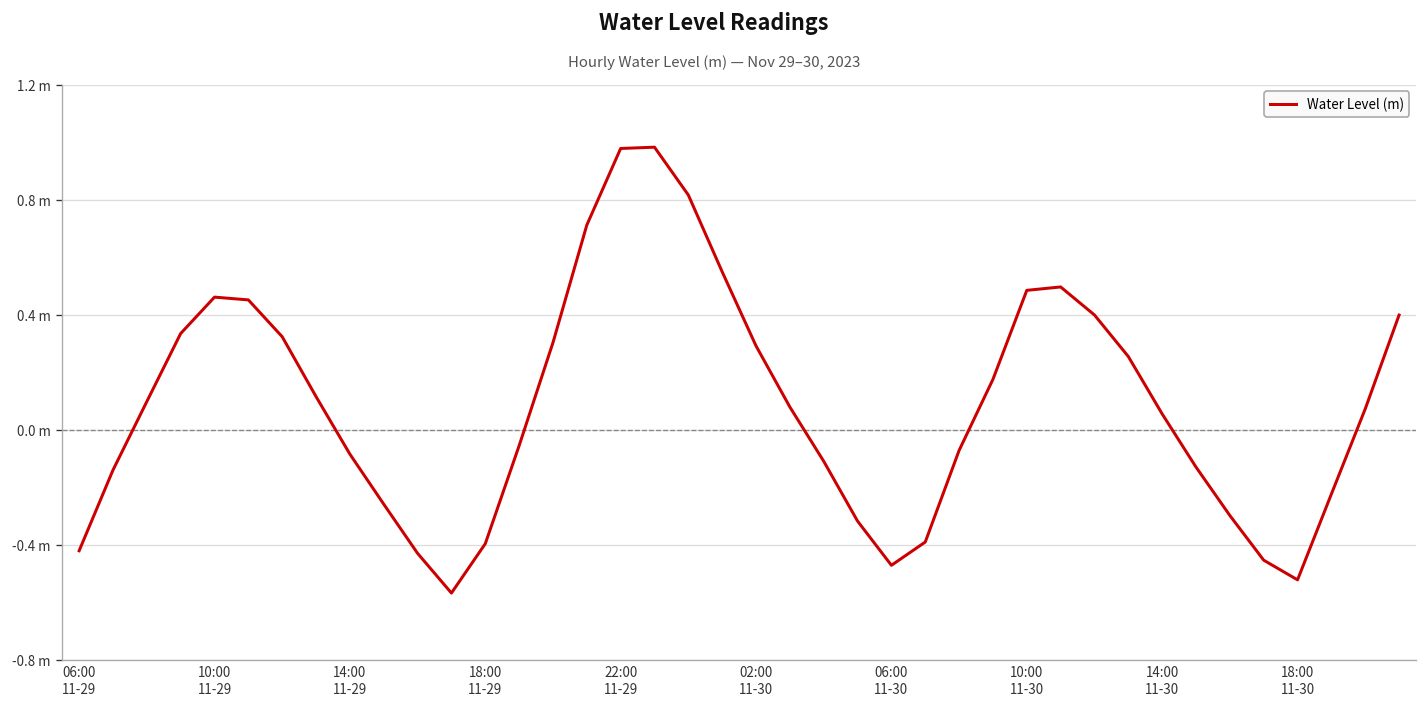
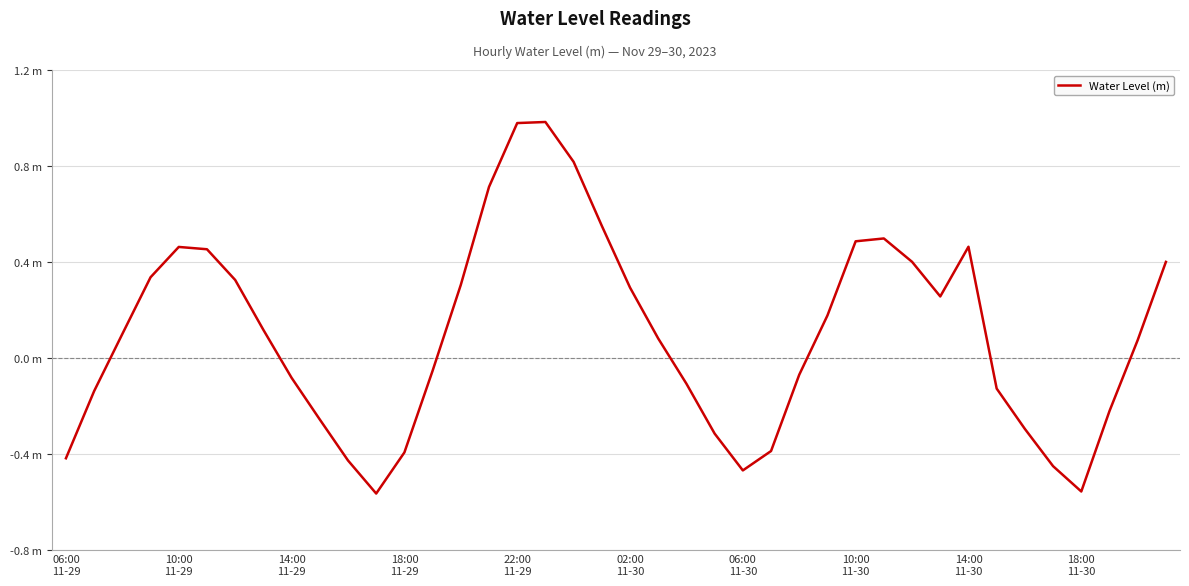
14:00 11-30: 0.06 m -> 0.46 m
18:00 11-30: -0.52 m -> -0.56 m
